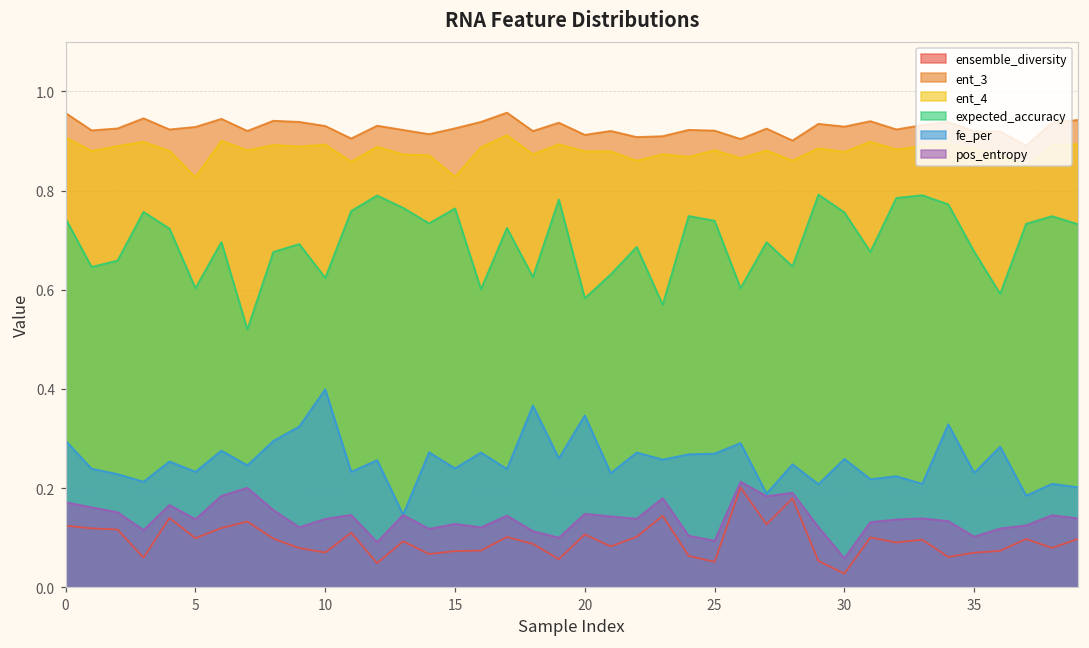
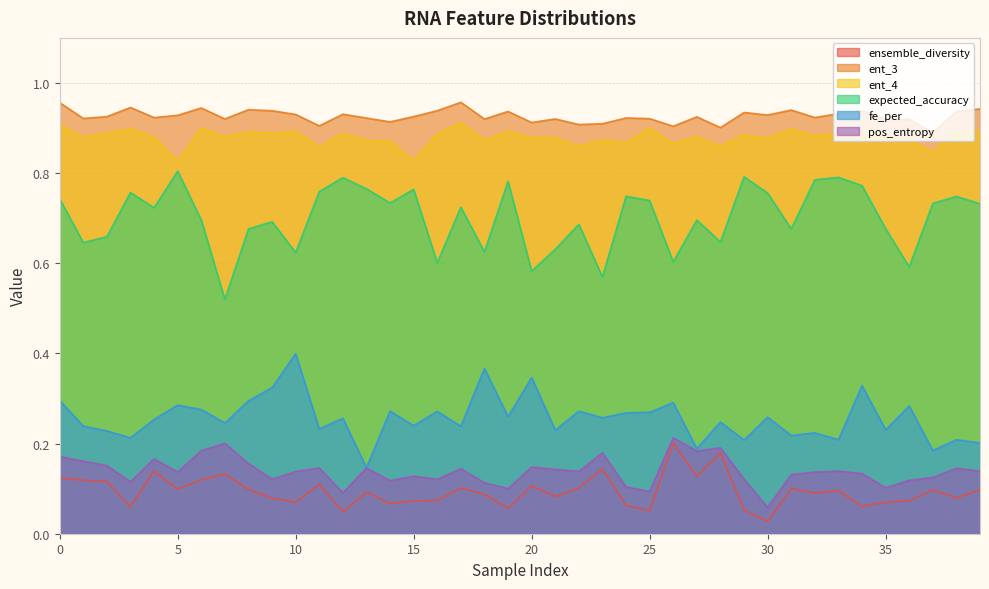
expected_accuracy, 5: 0.60 -> 0.80
fe_per, 5: 0.23 -> 0.29
ent_4, 25: 0.88 -> 0.90
